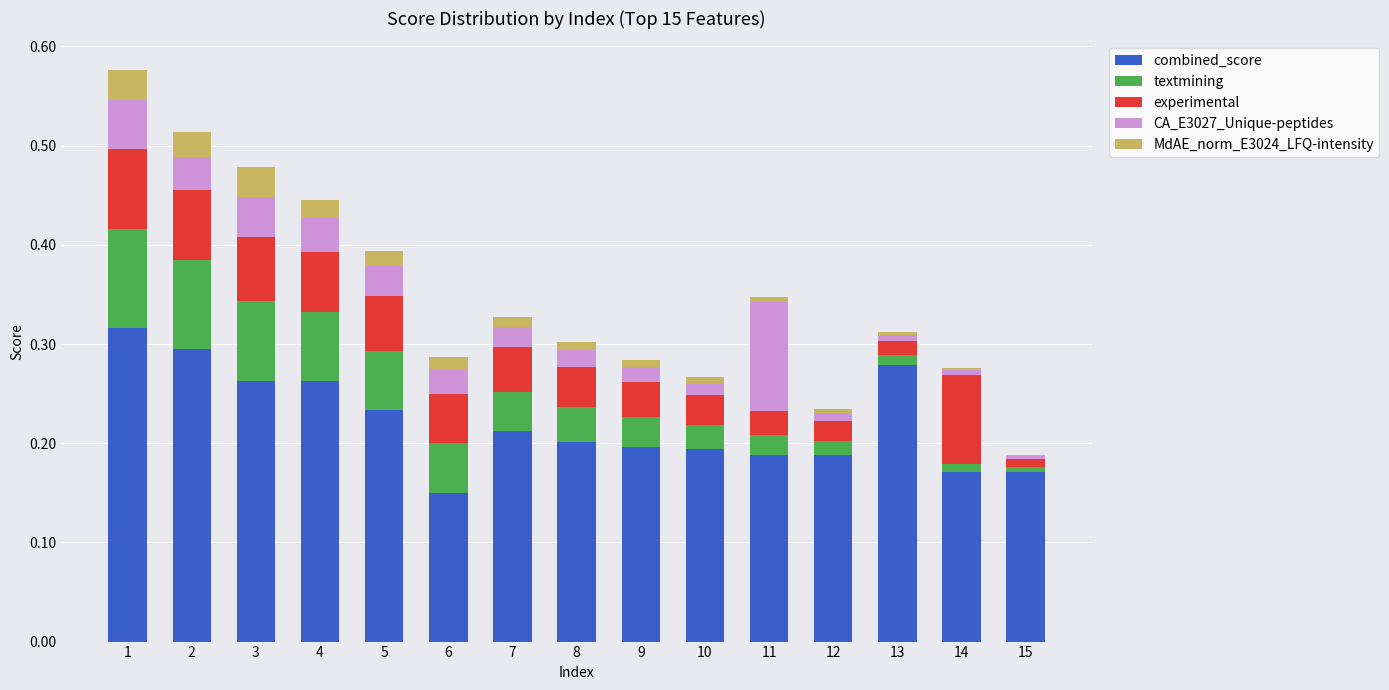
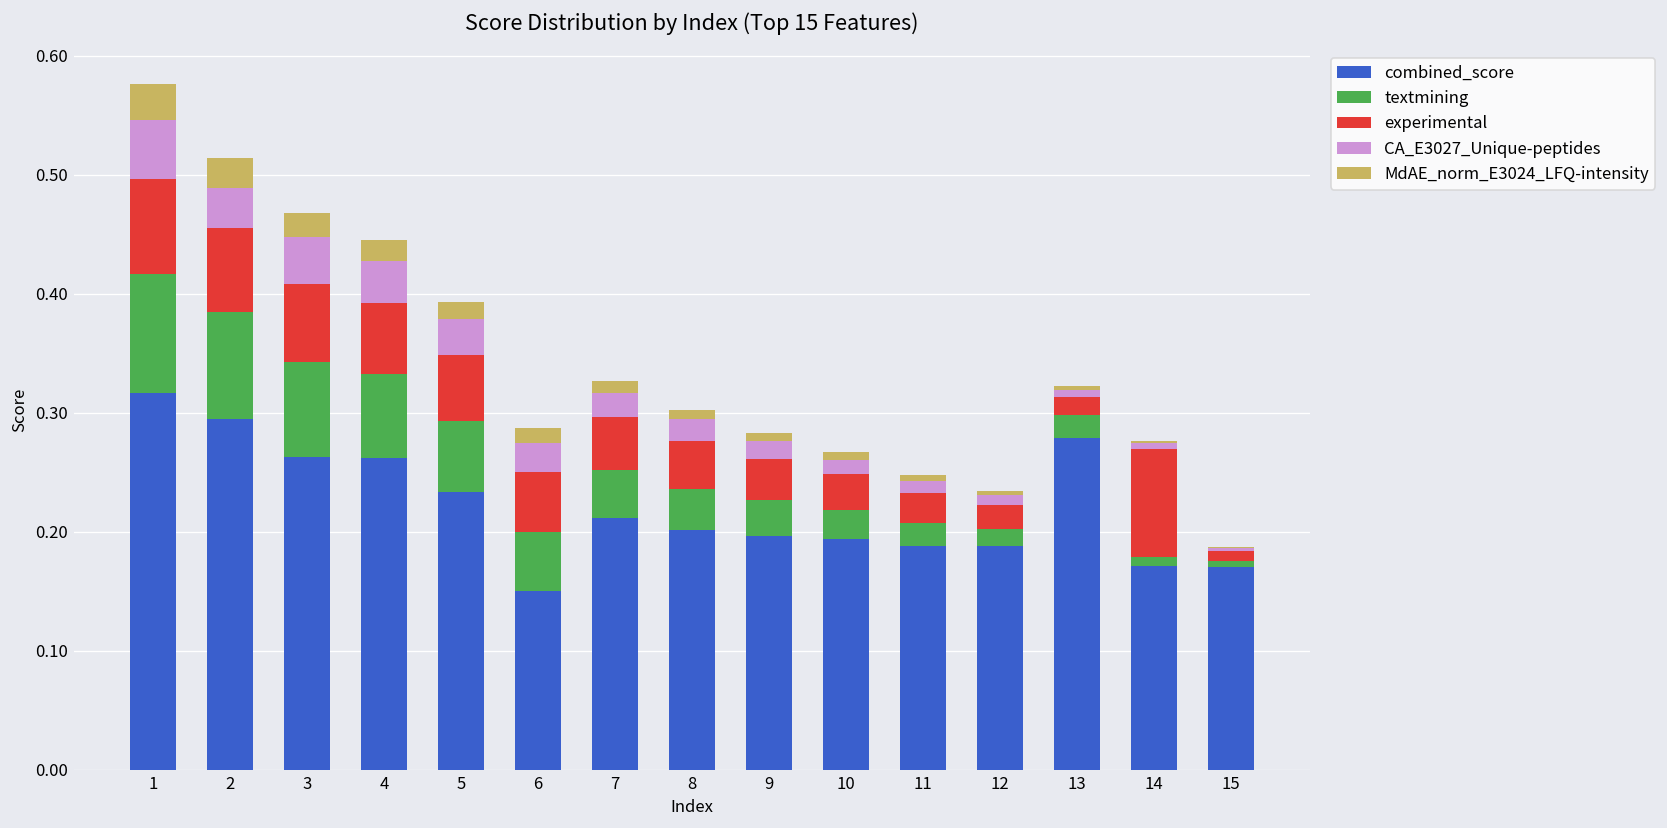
MdAE_norm_E3024_LFQ-intensity, 3: 0.03 -> 0.02
CA_E3027_Unique-peptides, 11: 0.11 -> 0.01
textmining, 13: 0.01 -> 0.02
